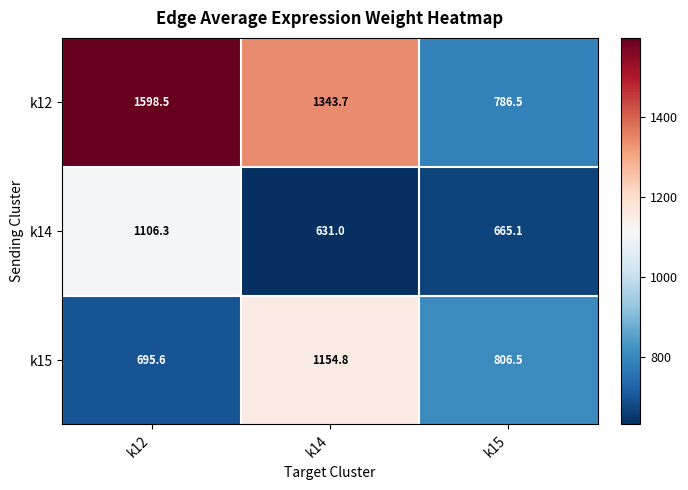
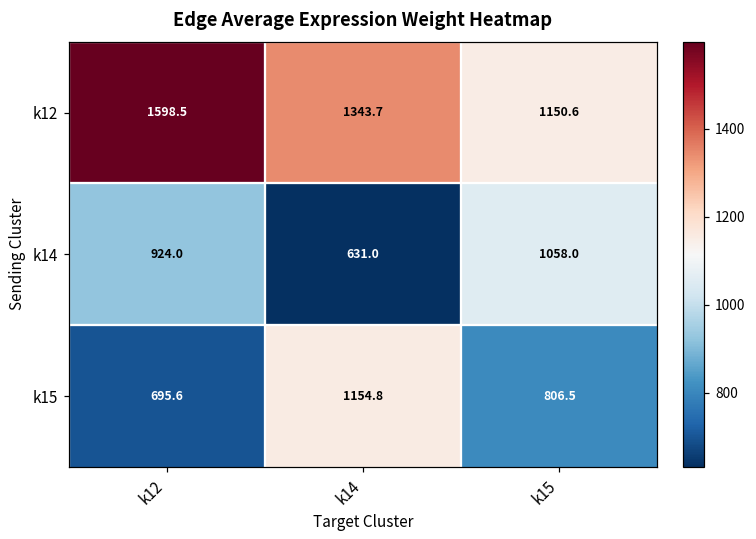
k12, k15: 786.5 -> 1150.6
k14, k12: 1106.3 -> 924.0
k14, k15: 665.1 -> 1058.0
